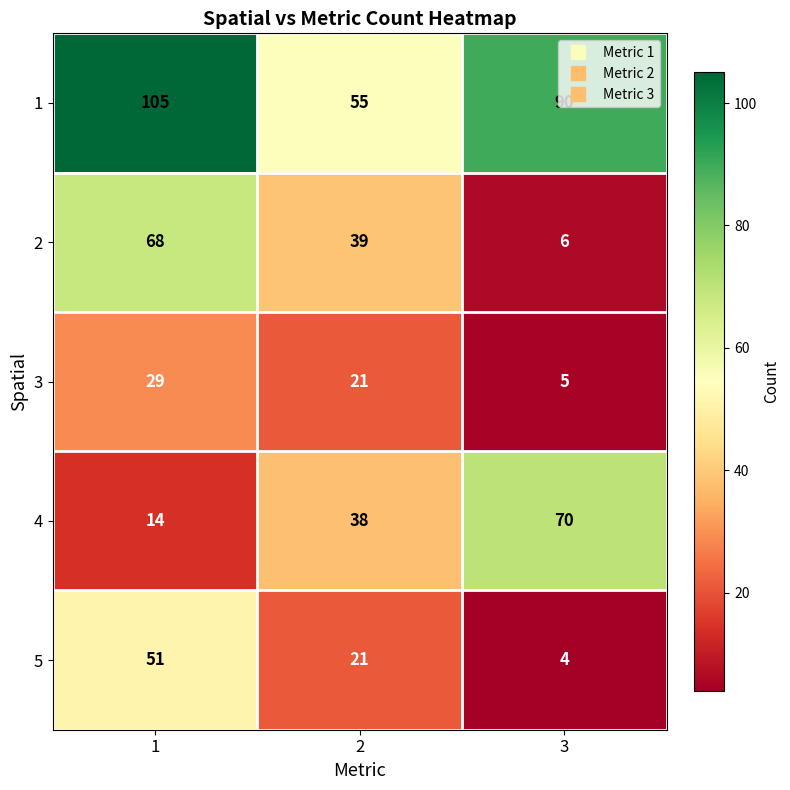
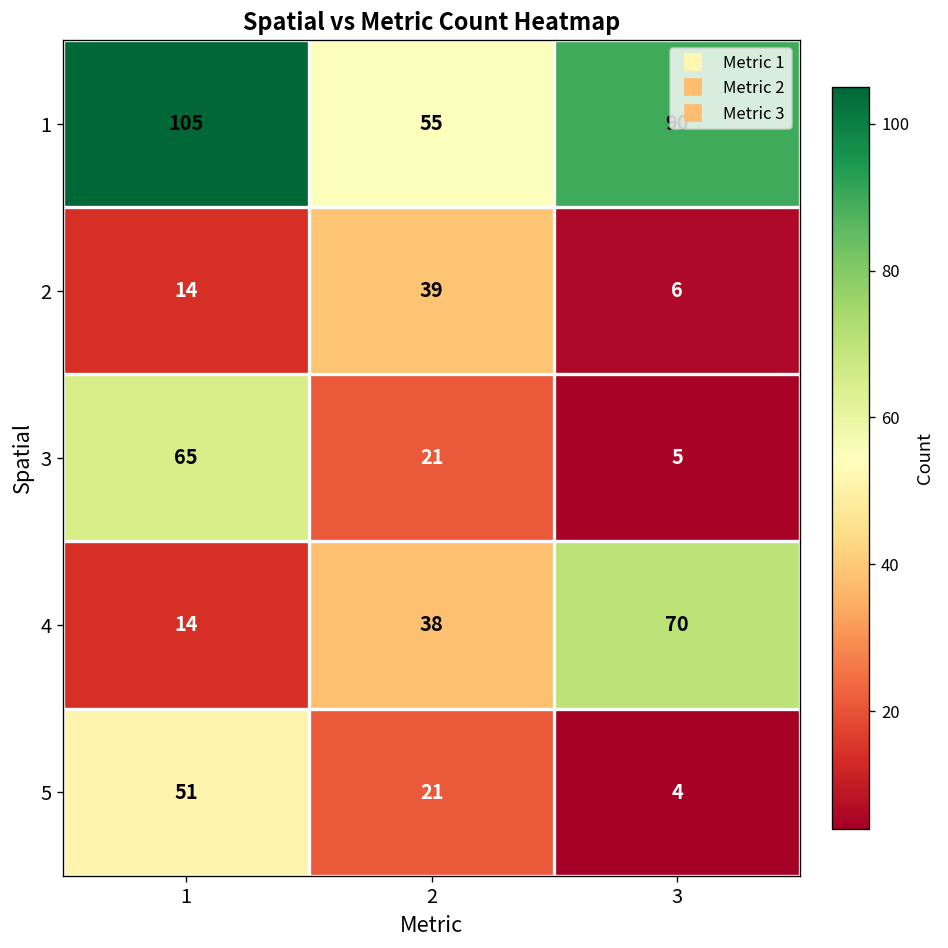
2, 1: 68 -> 14
3, 1: 29 -> 65
